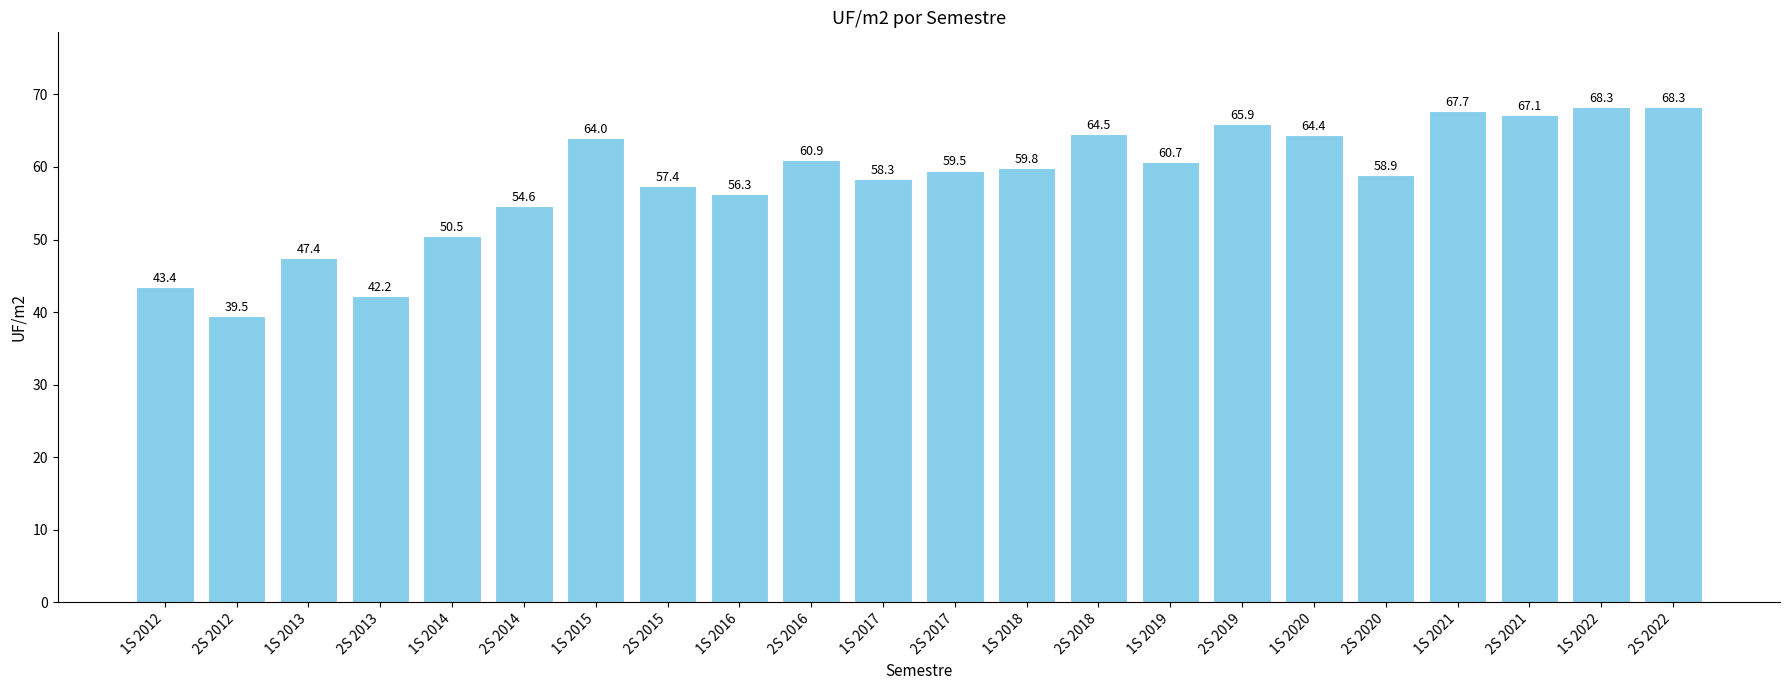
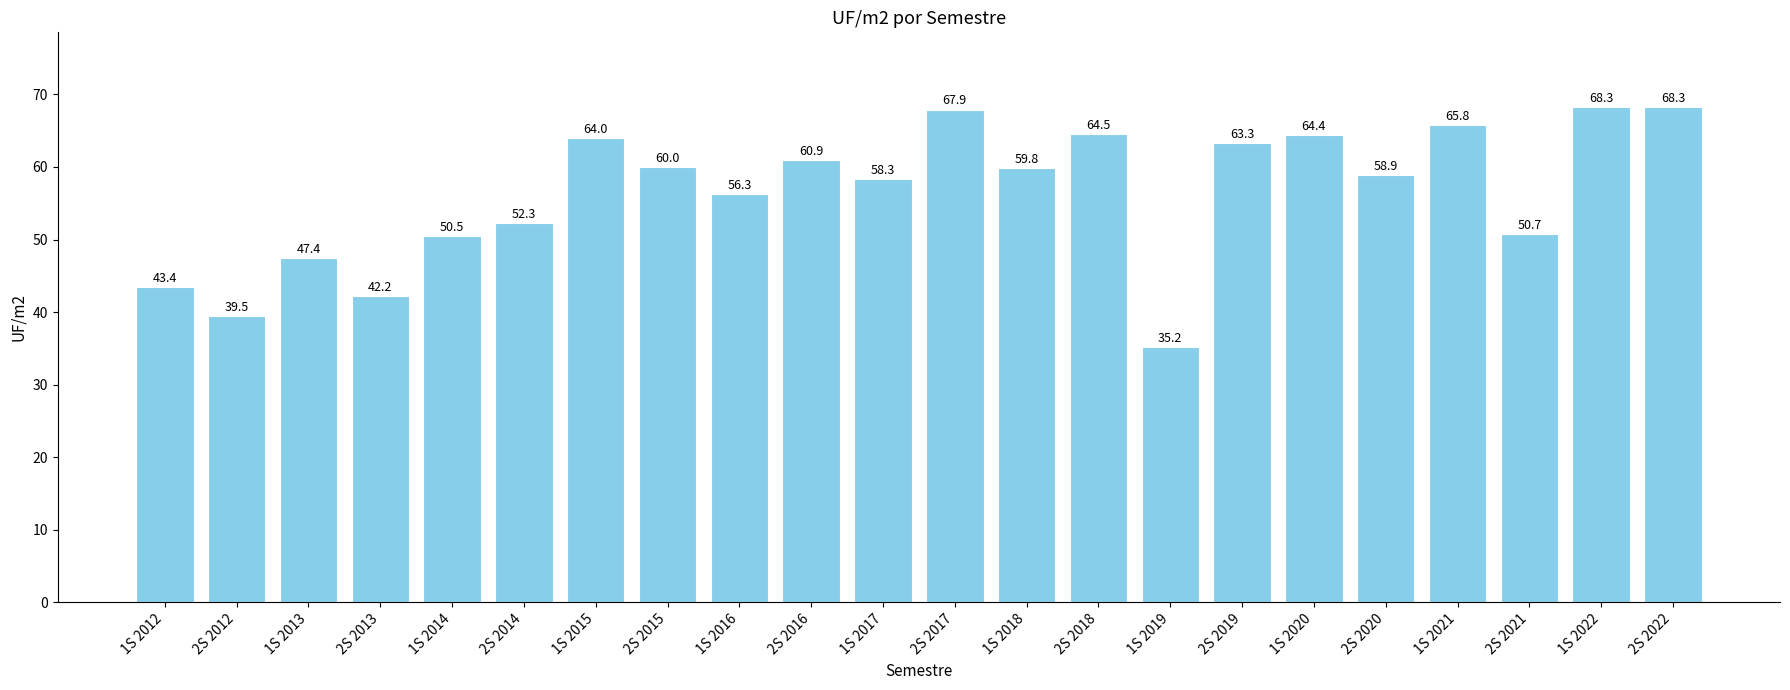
2S 2014: 54.6 -> 52.3
2S 2015: 57.4 -> 60.0
2S 2017: 59.5 -> 67.9
1S 2019: 60.7 -> 35.2
2S 2019: 65.9 -> 63.3
1S 2021: 67.7 -> 65.8
2S 2021: 67.1 -> 50.7
